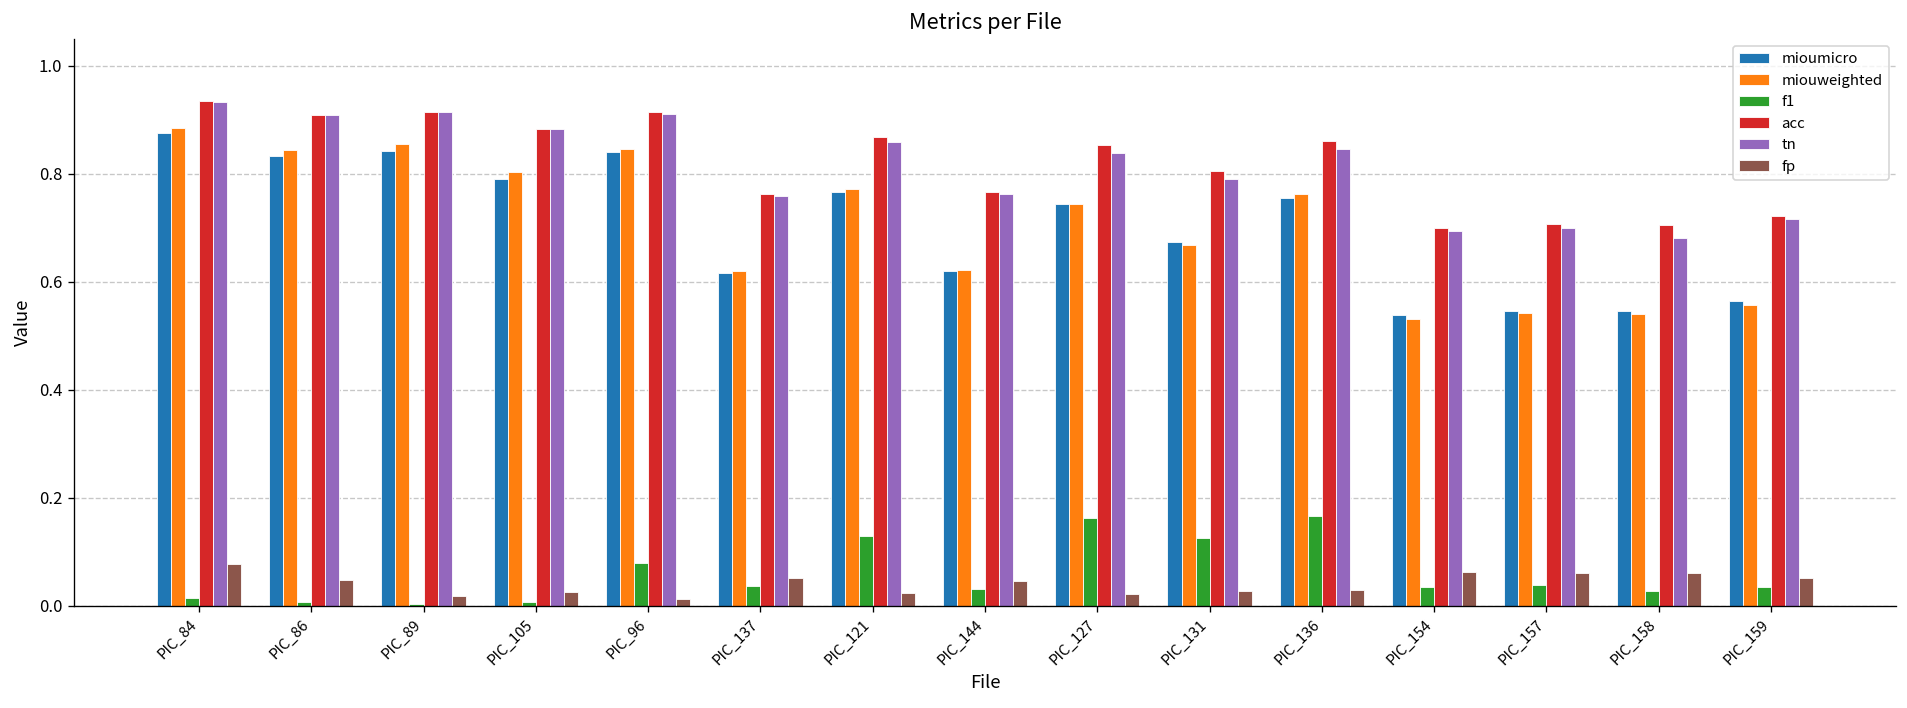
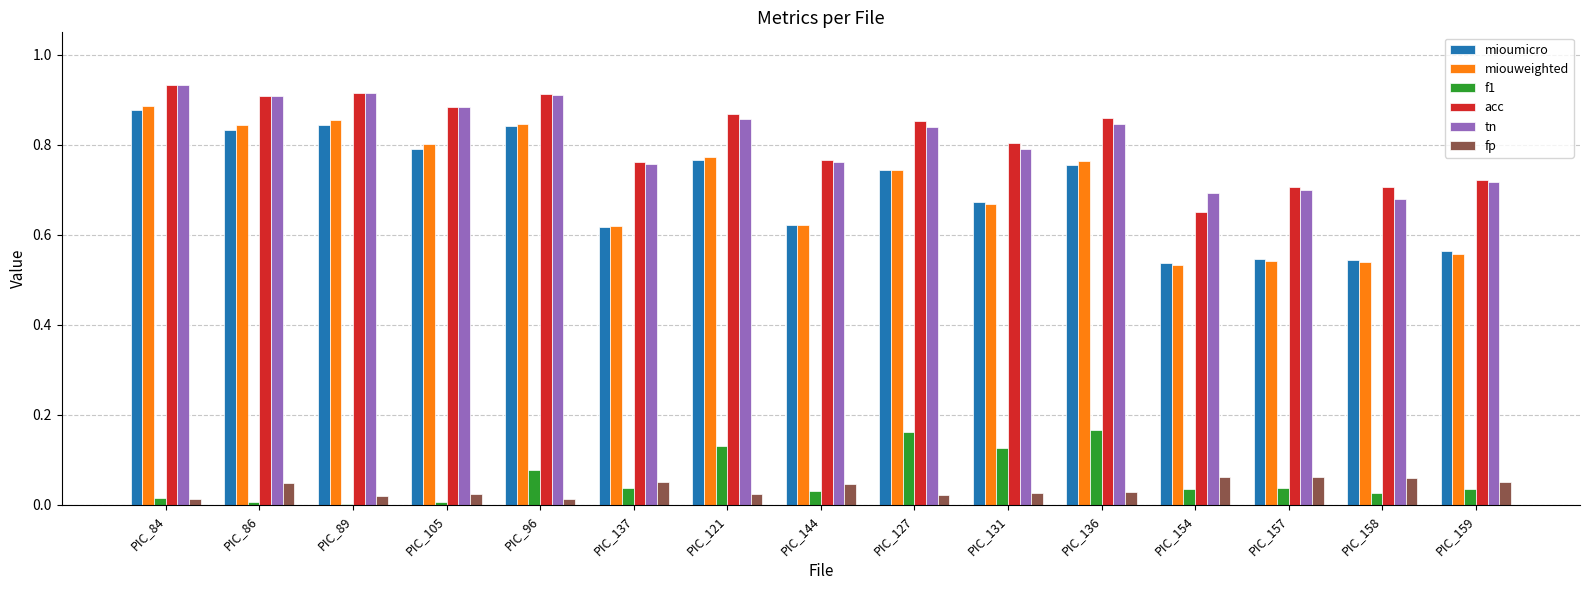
fp, PIC_84: 0.08 -> 0.01
acc, PIC_154: 0.70 -> 0.65
